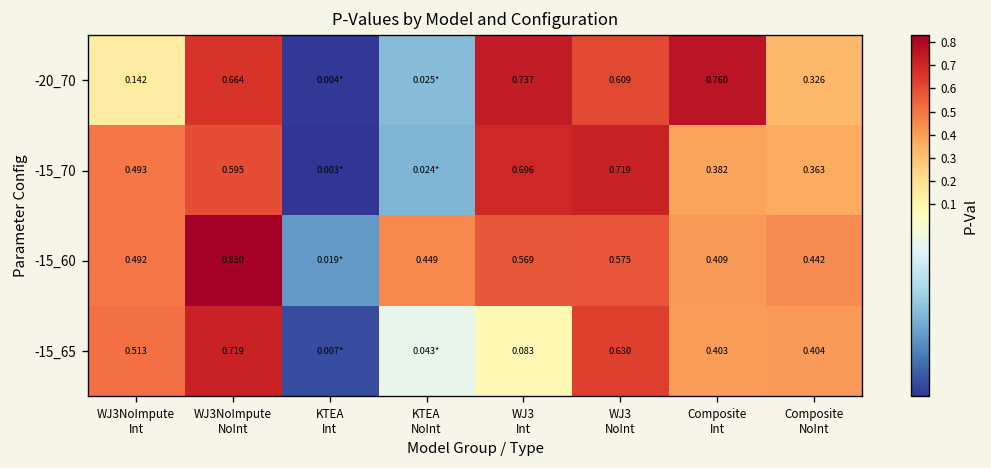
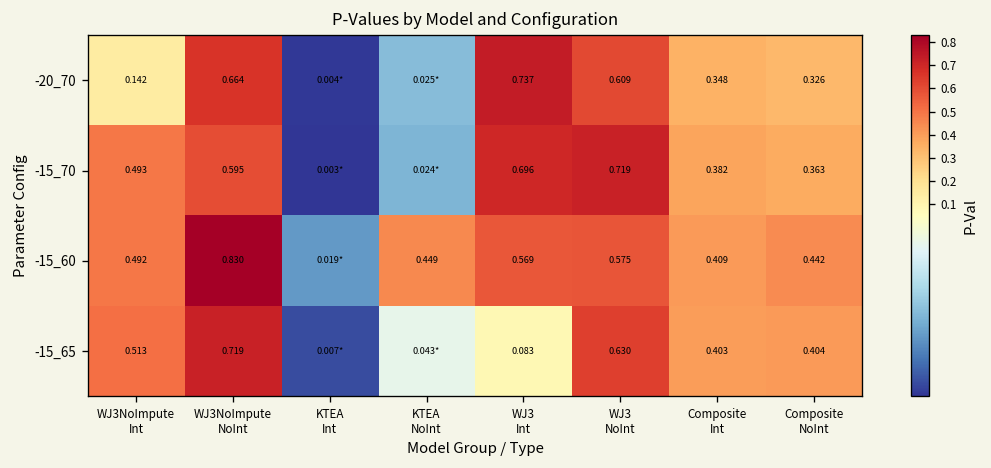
-20_70, Composite Int: 0.760 -> 0.348
